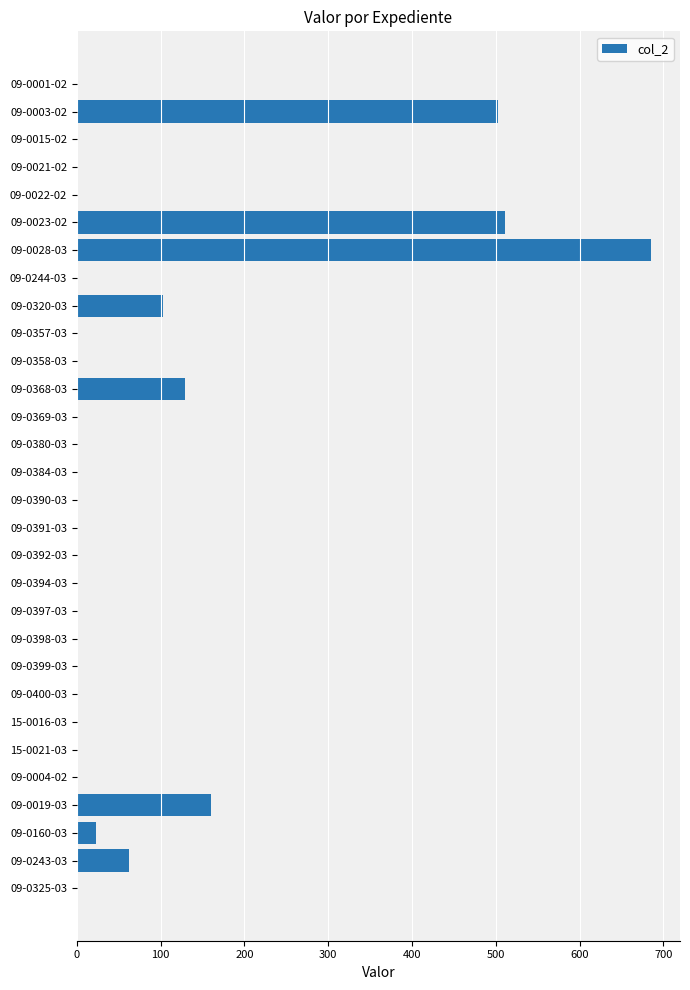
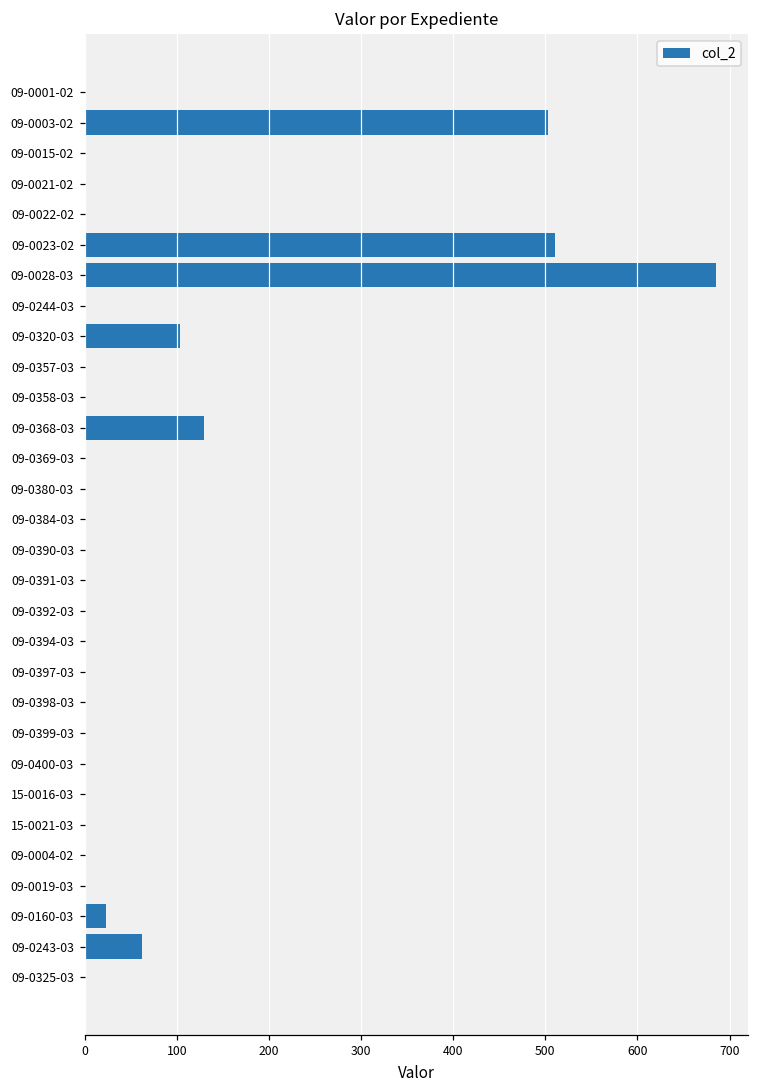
09-0019-03: 160 -> 0
